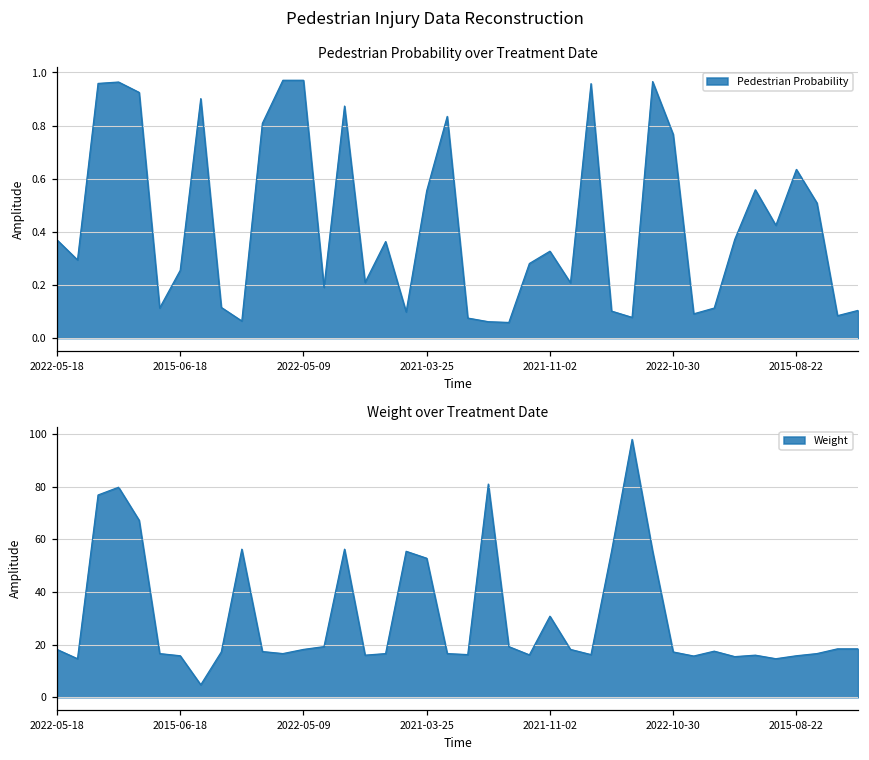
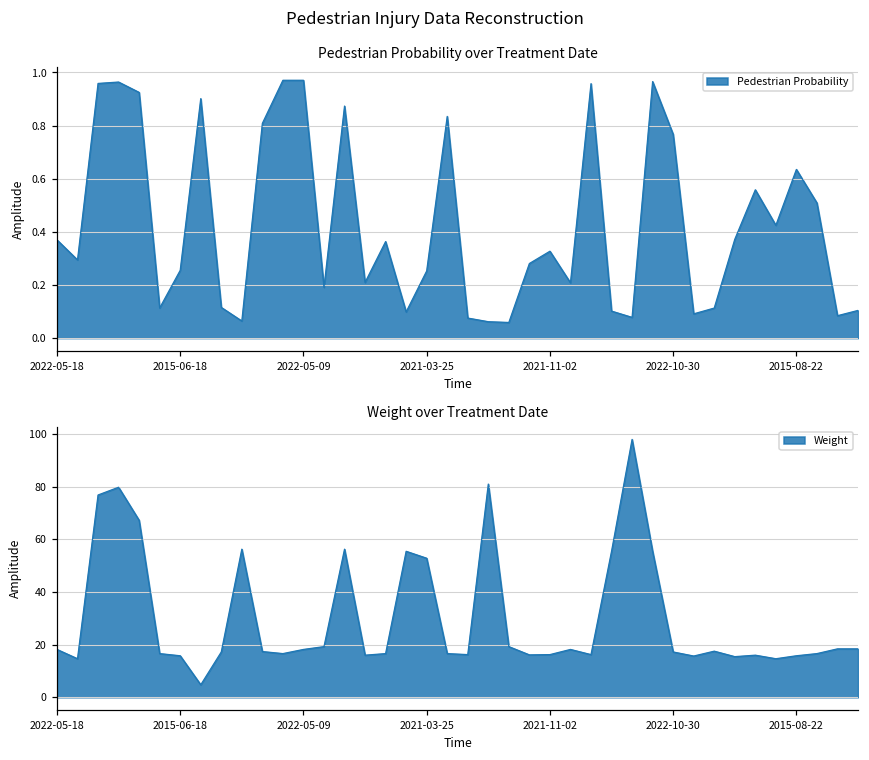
Pedestrian Probability over Treatment Date, 2021-03-25: 0.55 -> 0.25
Weight over Treatment Date, 2021-11-02: 31 -> 16
